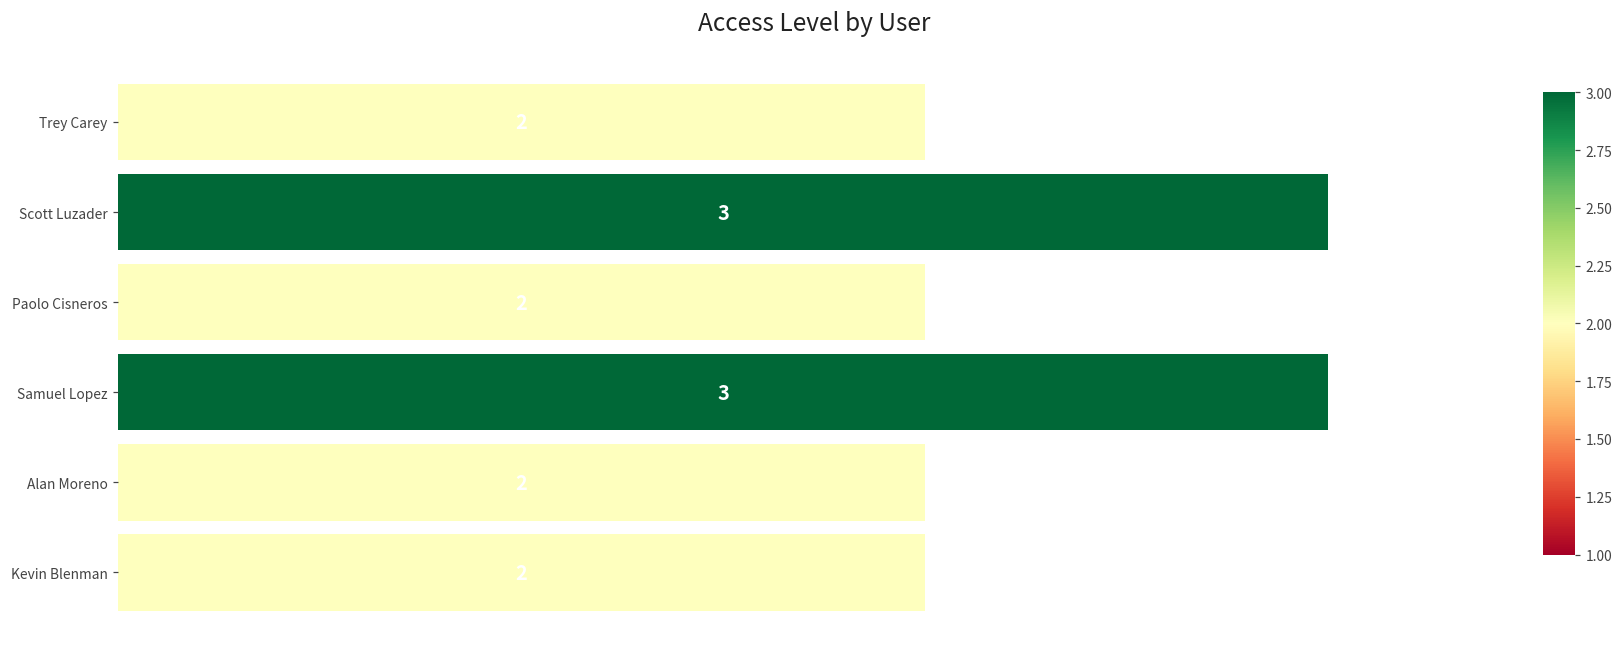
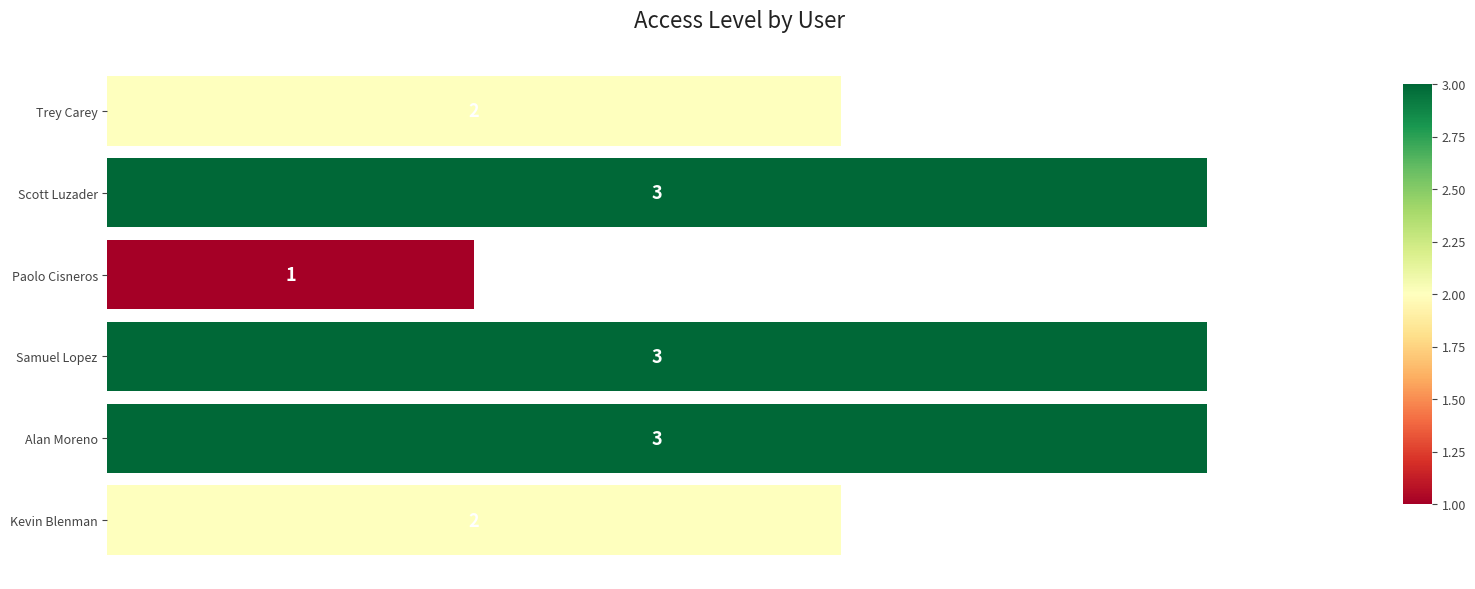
Paolo Cisneros: 2 -> 1
Alan Moreno: 2 -> 3
